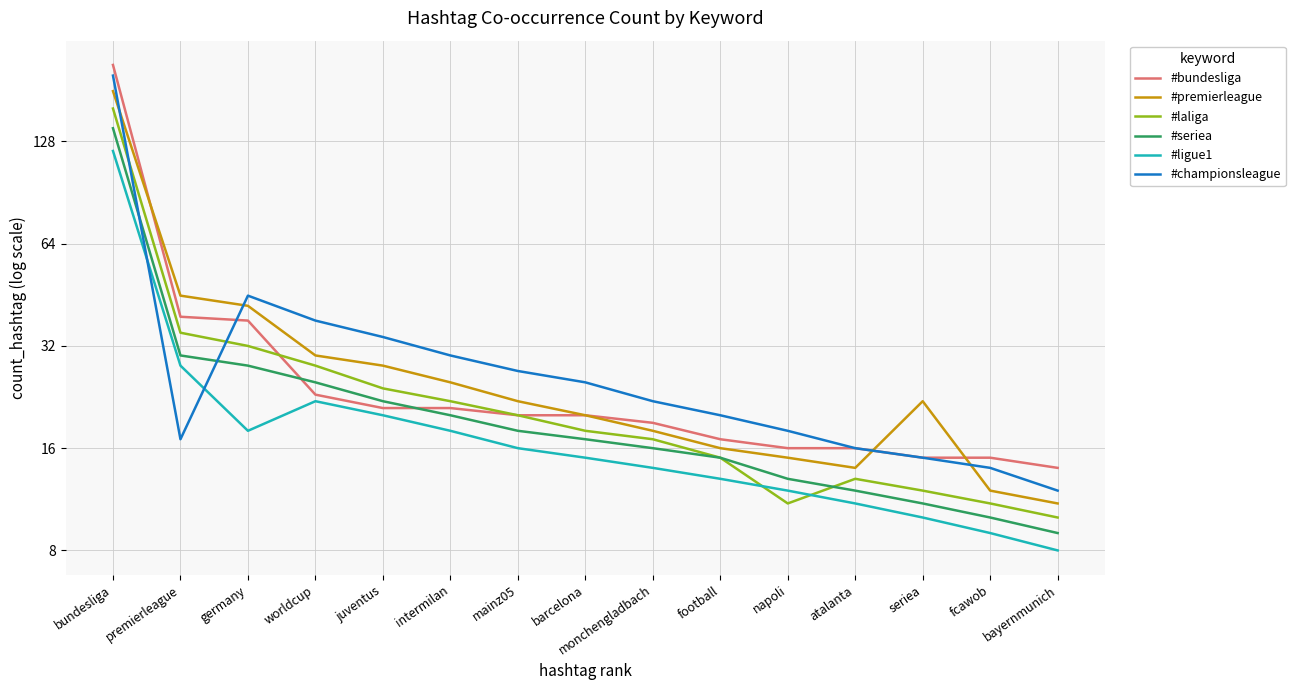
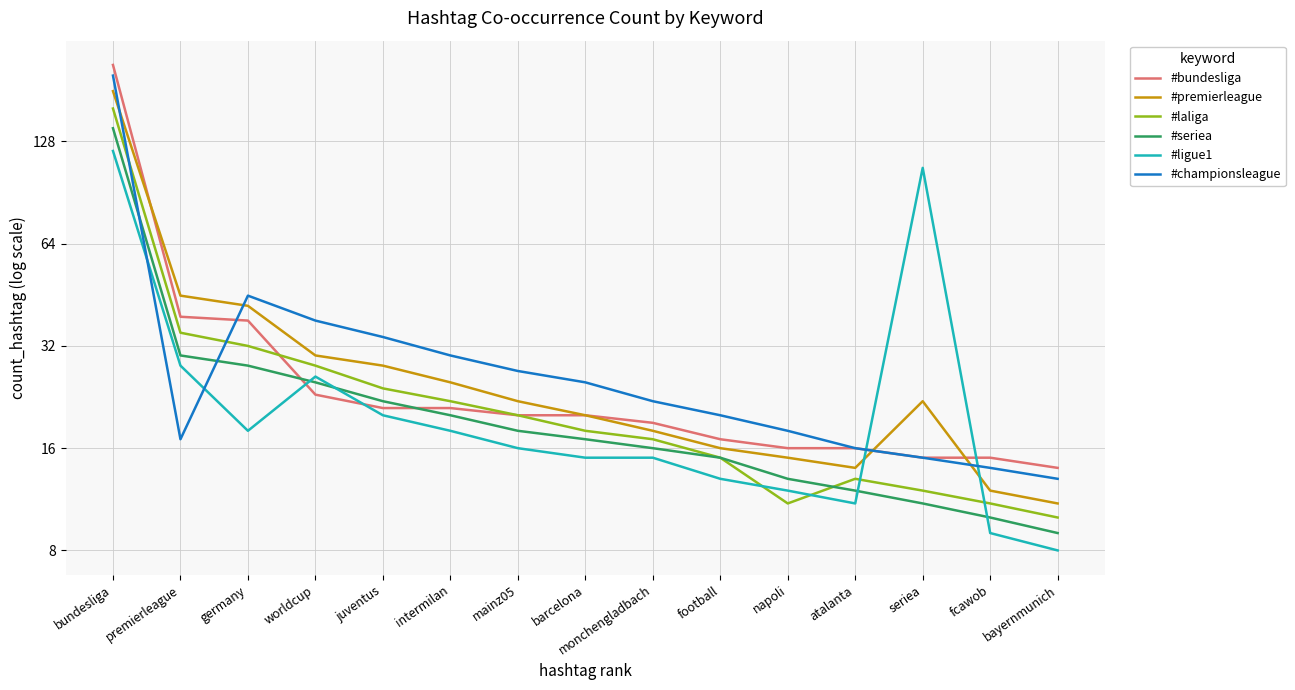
#ligue1, worldcup: 22 -> 26
#ligue1, monchengladbach: 14 -> 15
#ligue1, seriea: 10 -> 107
#championsleague, bayernmunich: 12 -> 13
